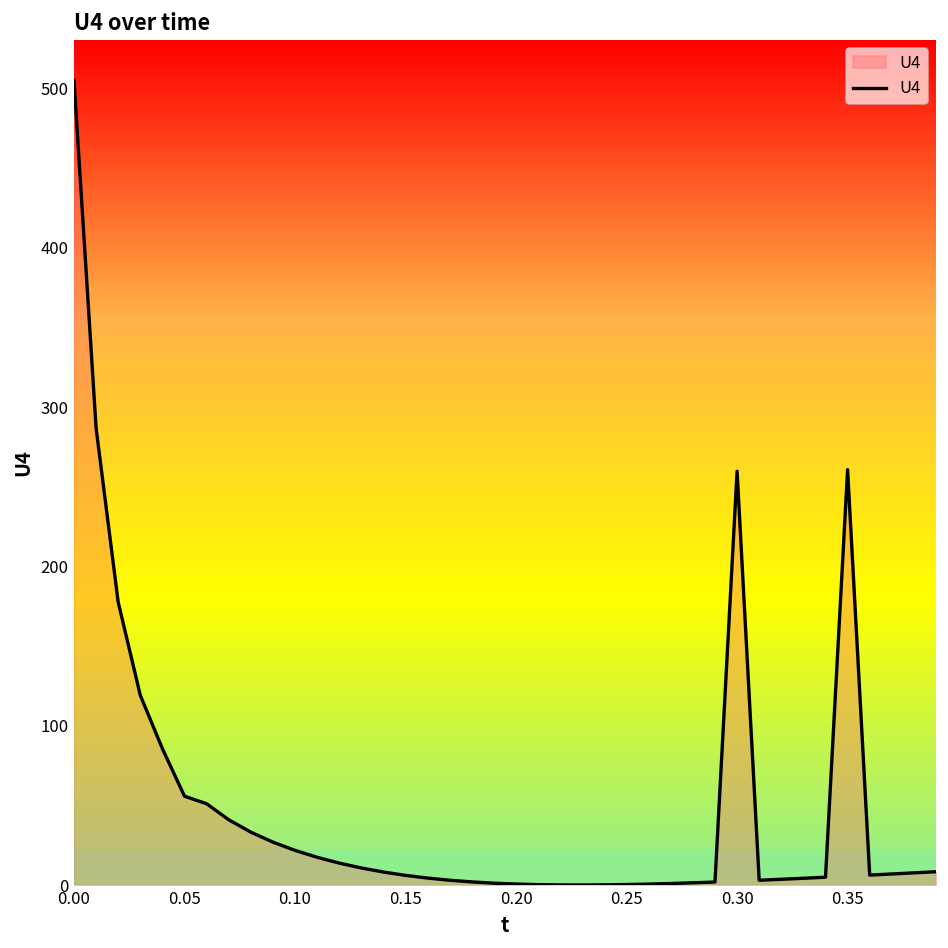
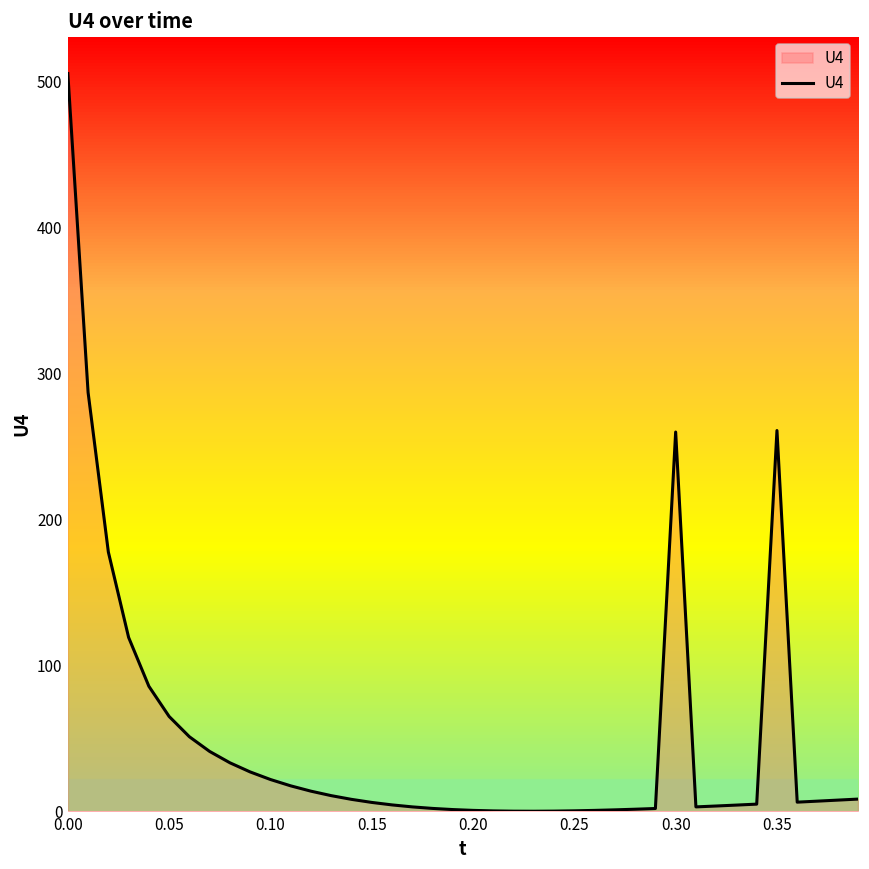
0.05: 56 -> 65
